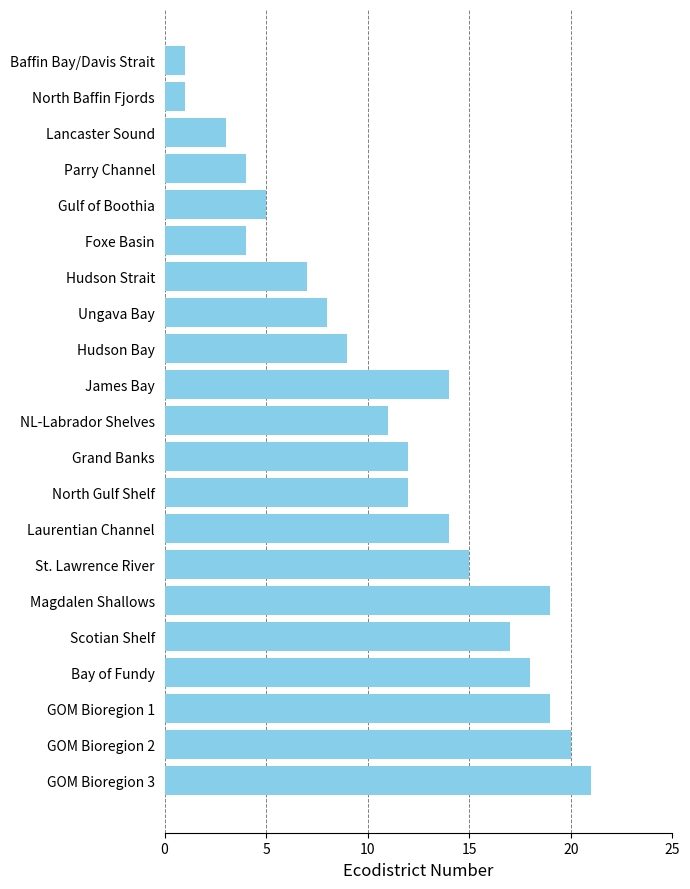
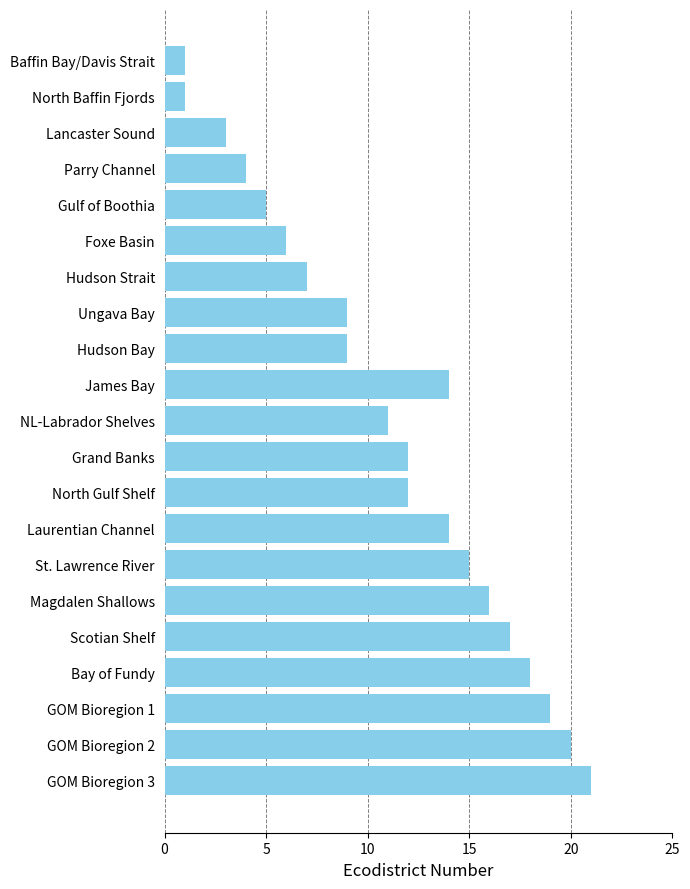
Foxe Basin: 4 -> 6
Ungava Bay: 8 -> 9
Magdalen Shallows: 19 -> 16
